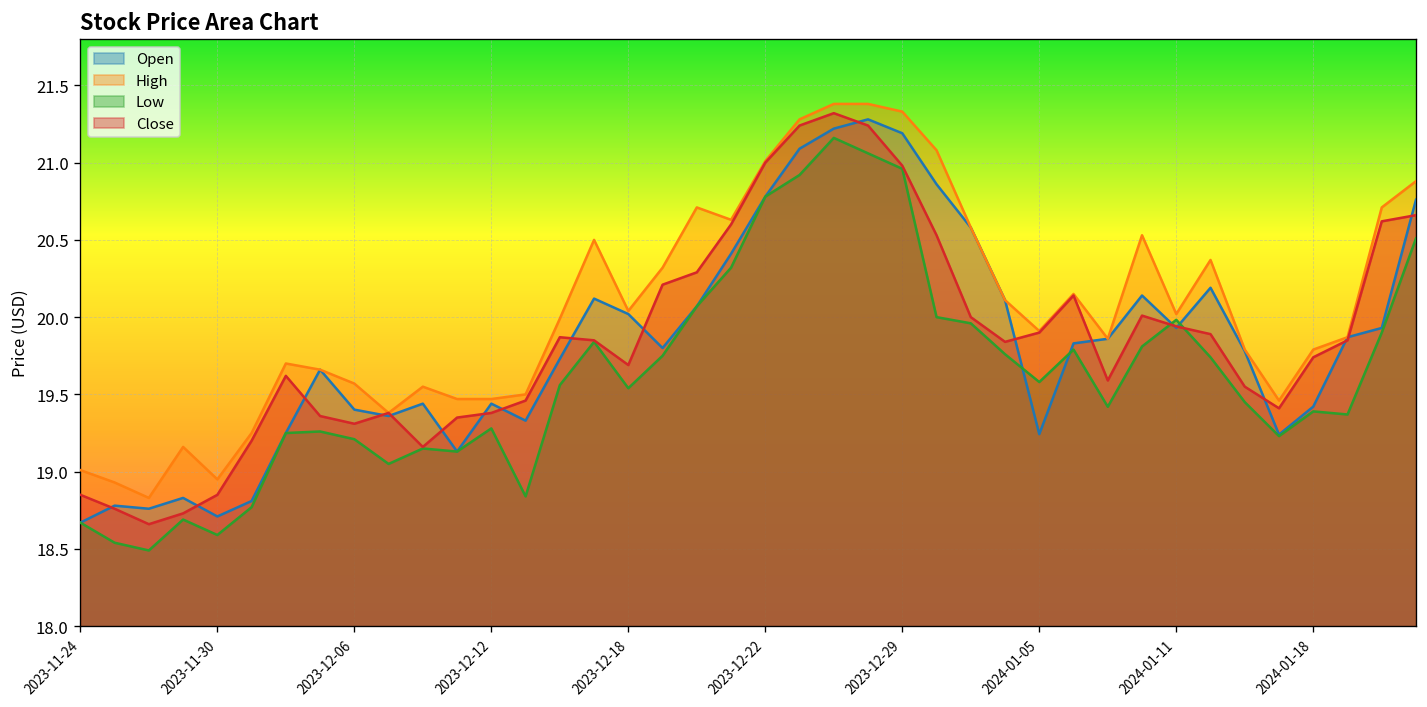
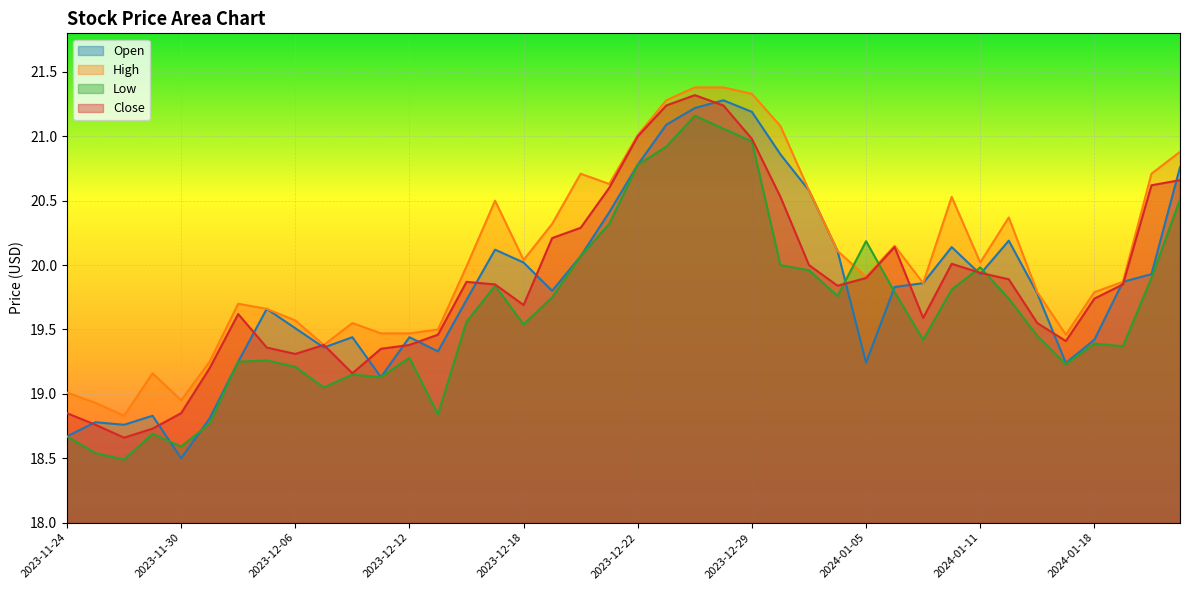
Open, 2023-11-30: 18.71 -> 18.50
Open, 2023-12-06: 19.40 -> 19.51
Low, 2024-01-05: 19.58 -> 20.19
